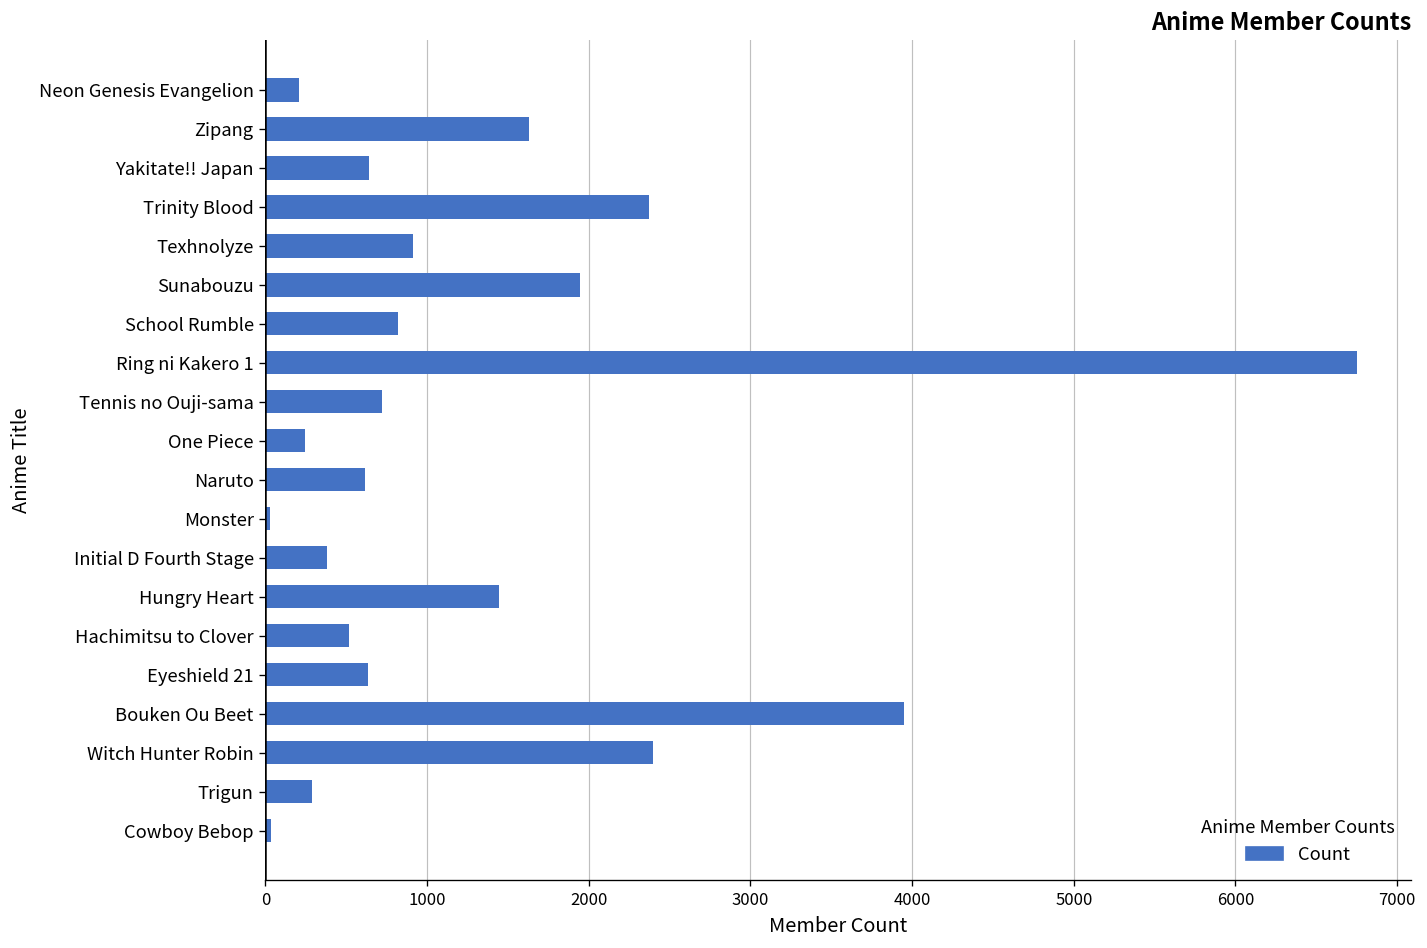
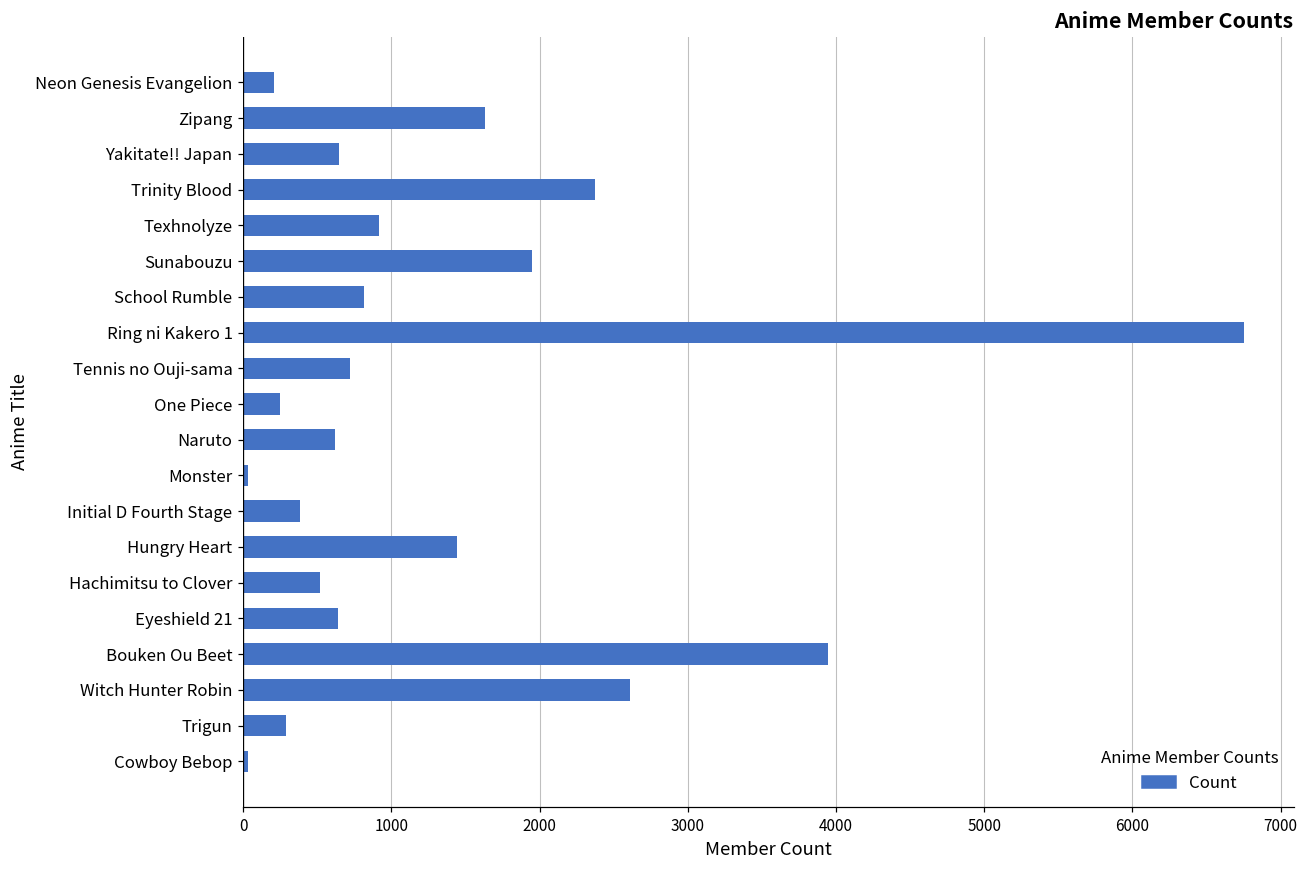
Witch Hunter Robin: 2400 -> 2610
